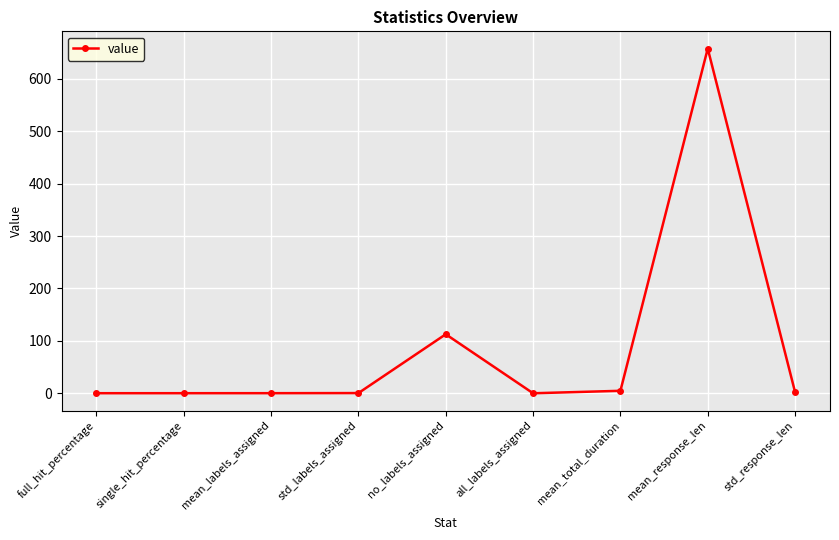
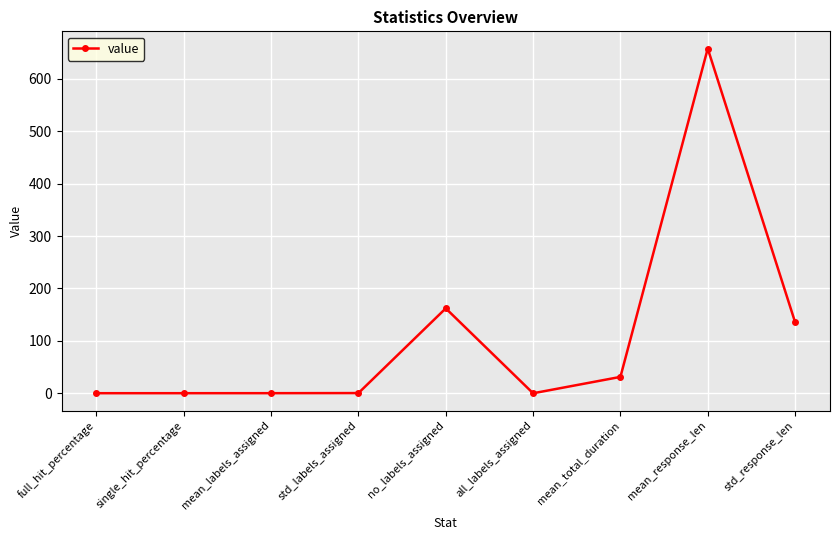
no_labels_assigned: 110 -> 160
mean_total_duration: 0 -> 30
std_response_len: 0 -> 140
